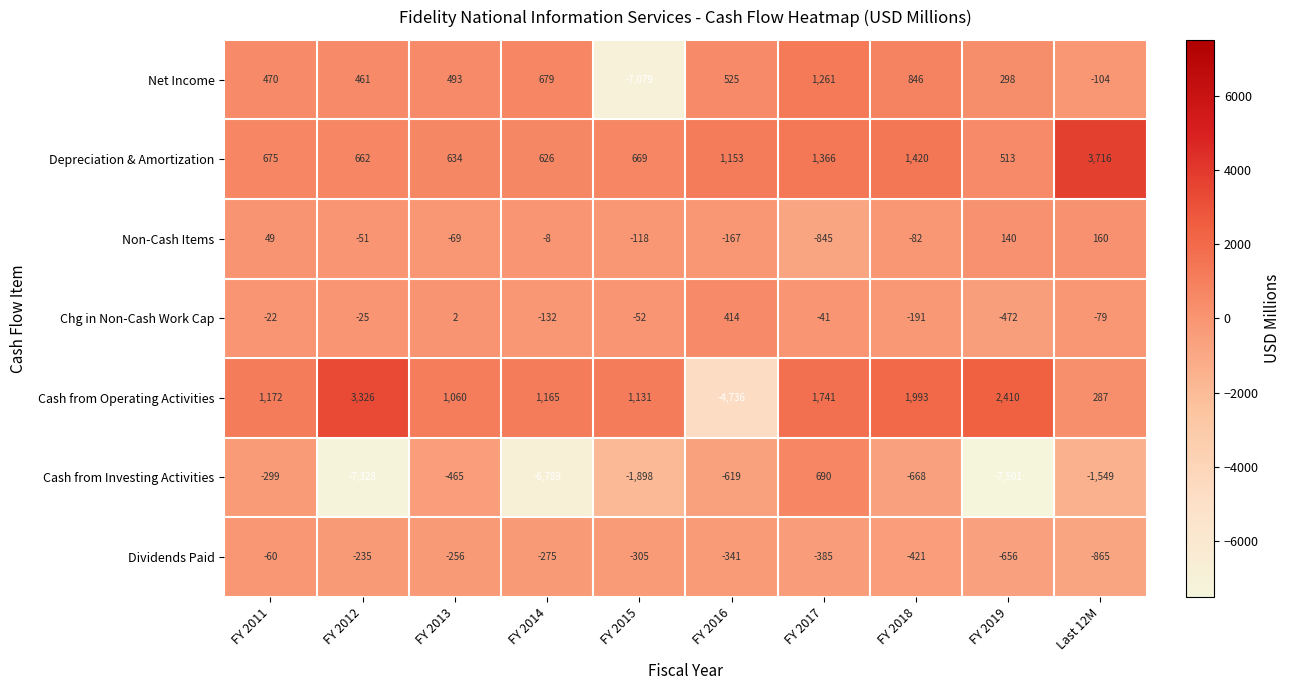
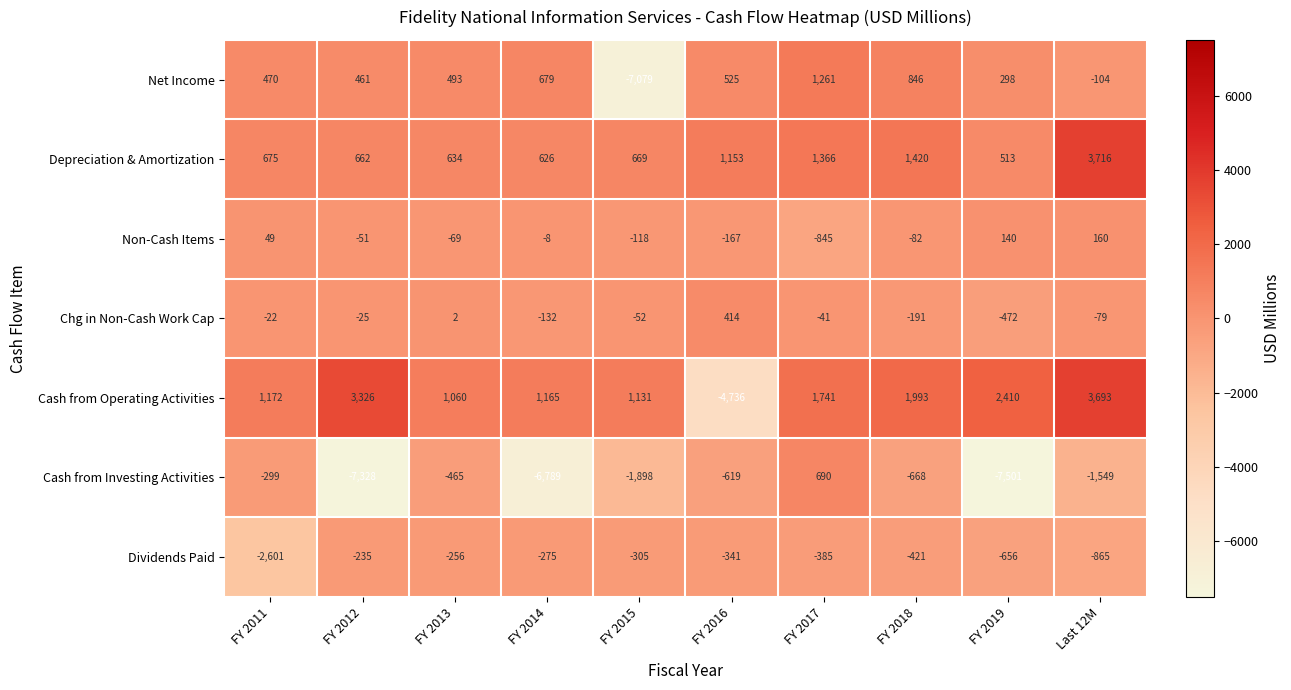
Cash from Operating Activities, Last 12M: 287 -> 3,693
Dividends Paid, FY 2011: -60 -> -2,601
